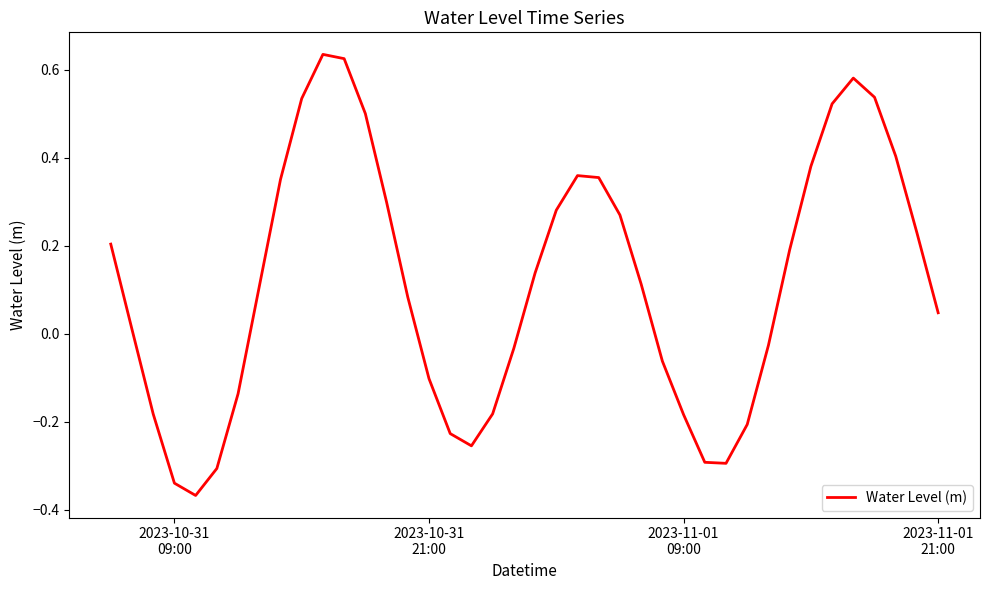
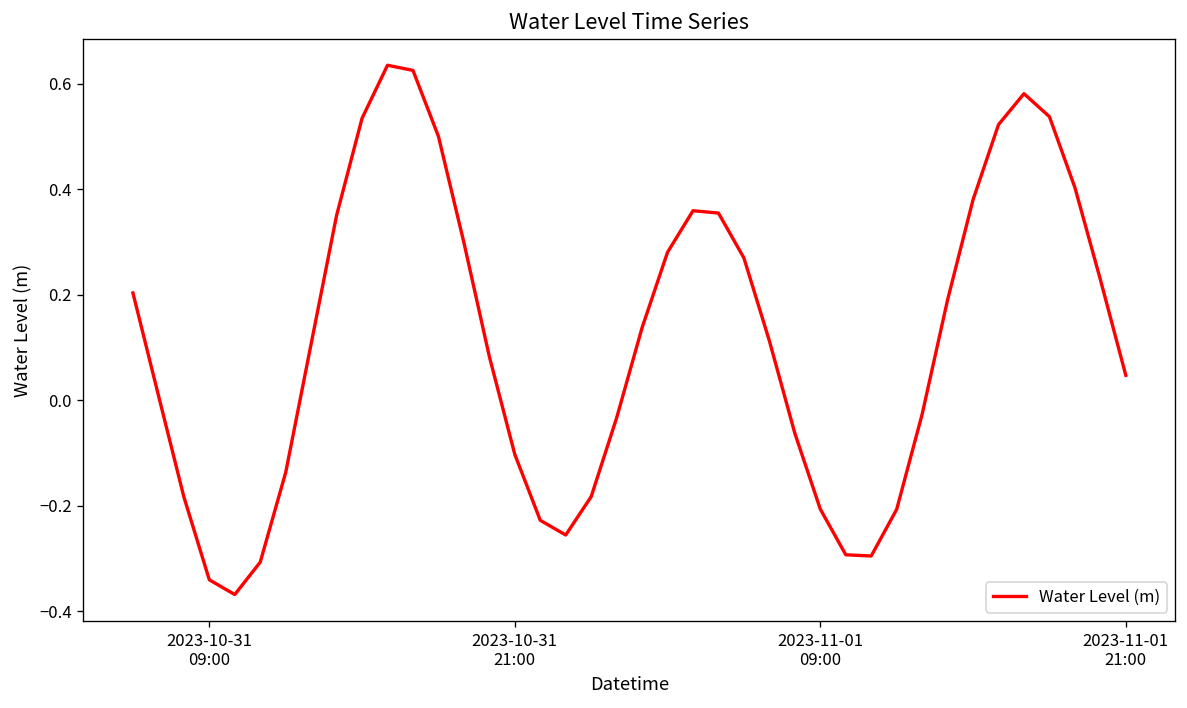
2023-11-01 09:00: -0.18 -> -0.21
